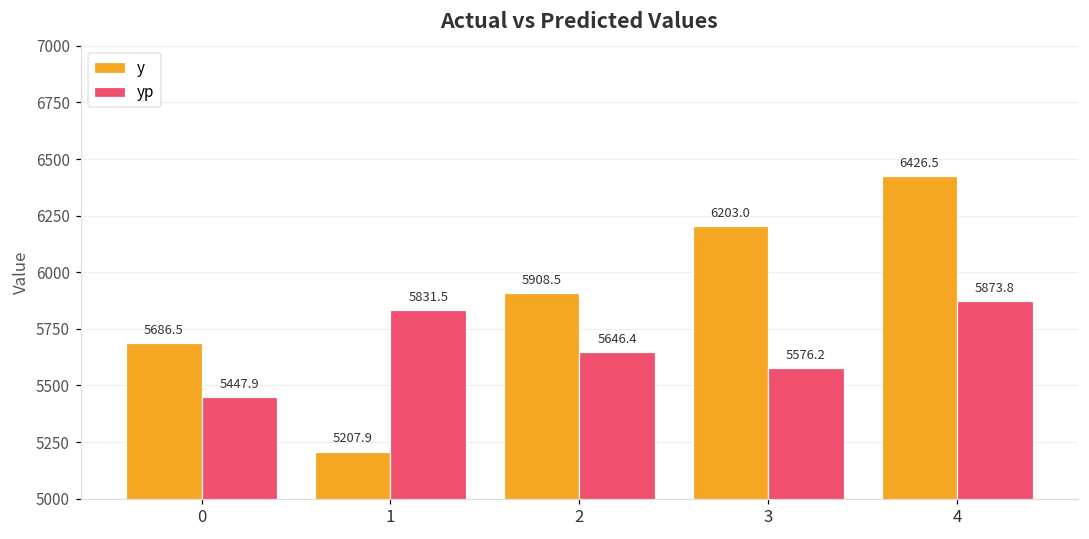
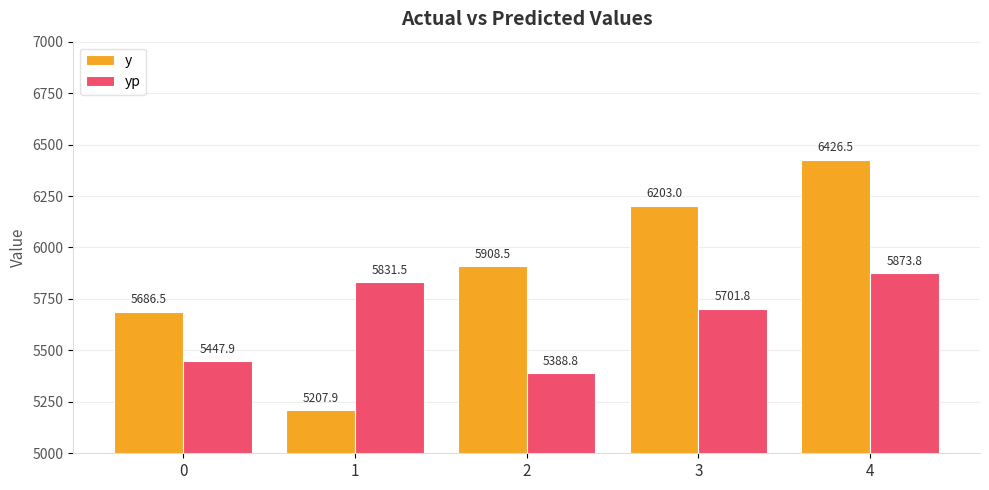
yp, 2: 5646.4 -> 5388.8
yp, 3: 5576.2 -> 5701.8
